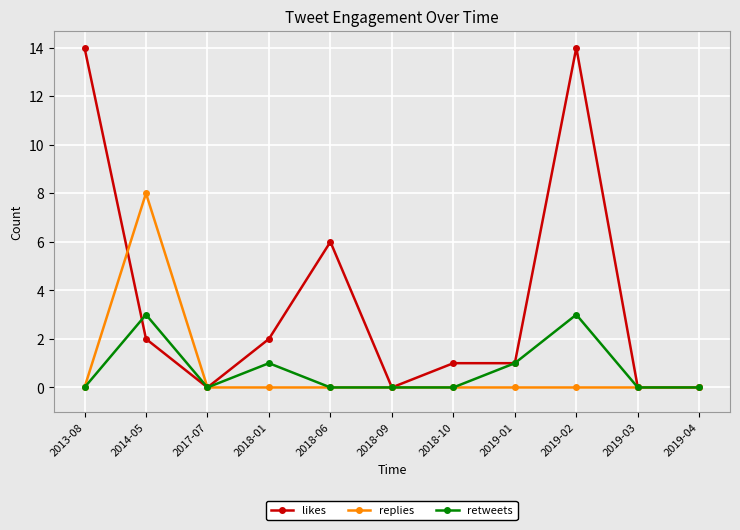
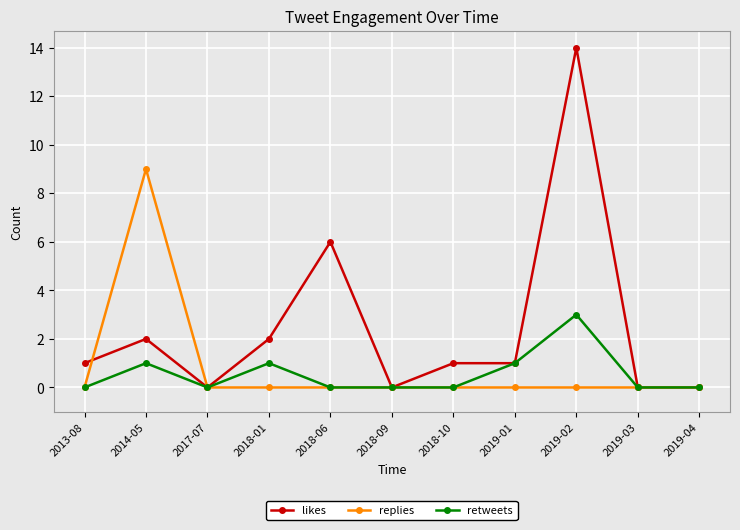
likes, 2013-08: 14 -> 1
replies, 2014-05: 8 -> 9
retweets, 2014-05: 3 -> 1
